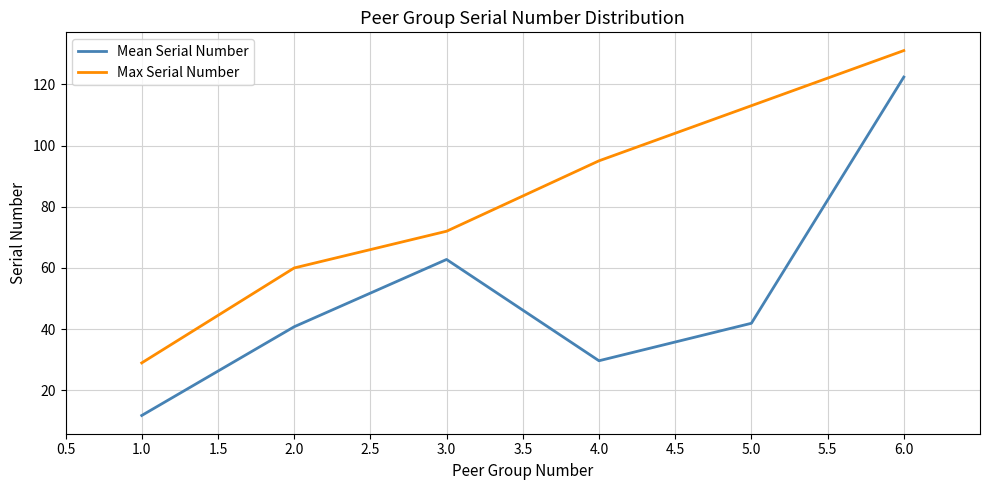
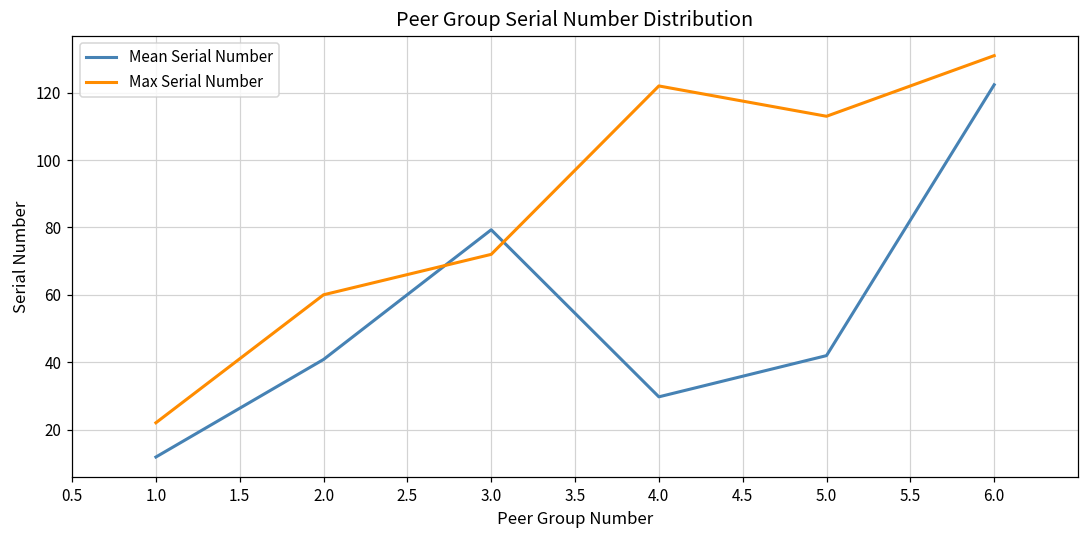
Max Serial Number, 1.0: 29 -> 22
Mean Serial Number, 3.0: 63 -> 79
Max Serial Number, 4.0: 95 -> 122
